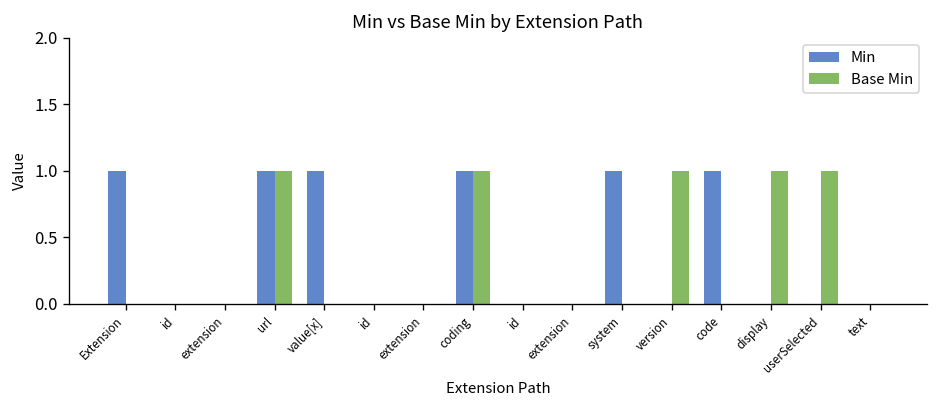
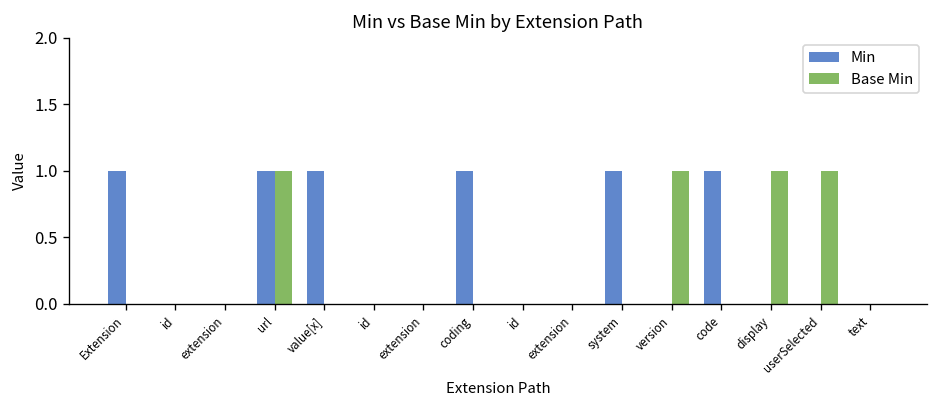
Base Min, coding: 1 -> 0
